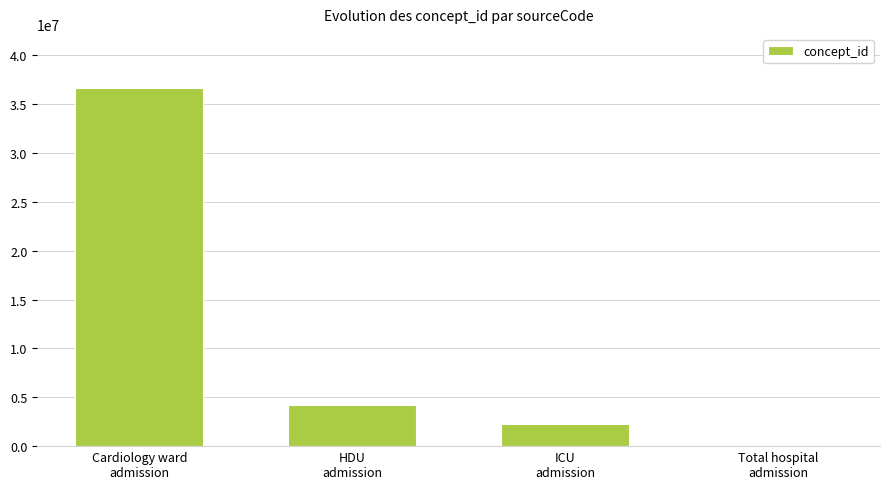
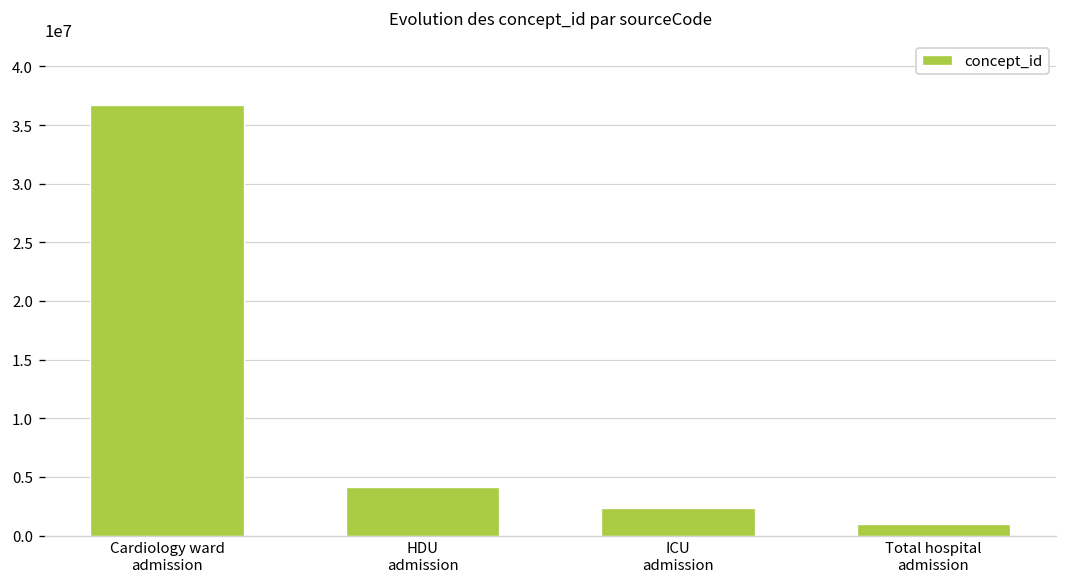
Total hospital admission: 0 -> 1000000
